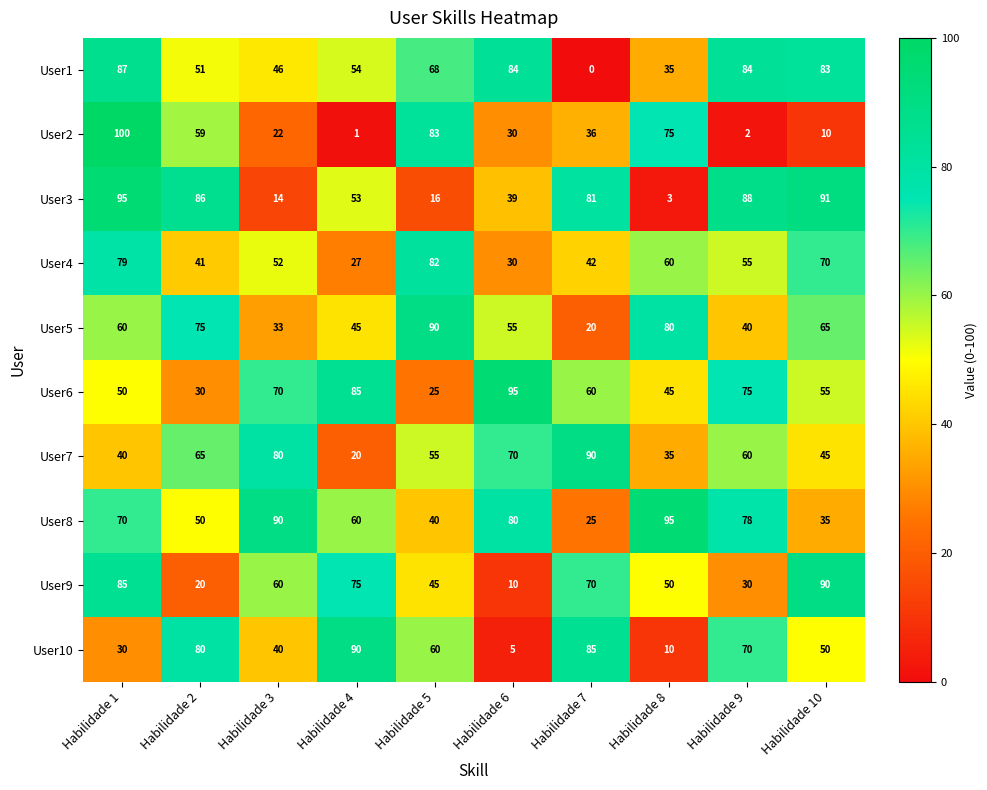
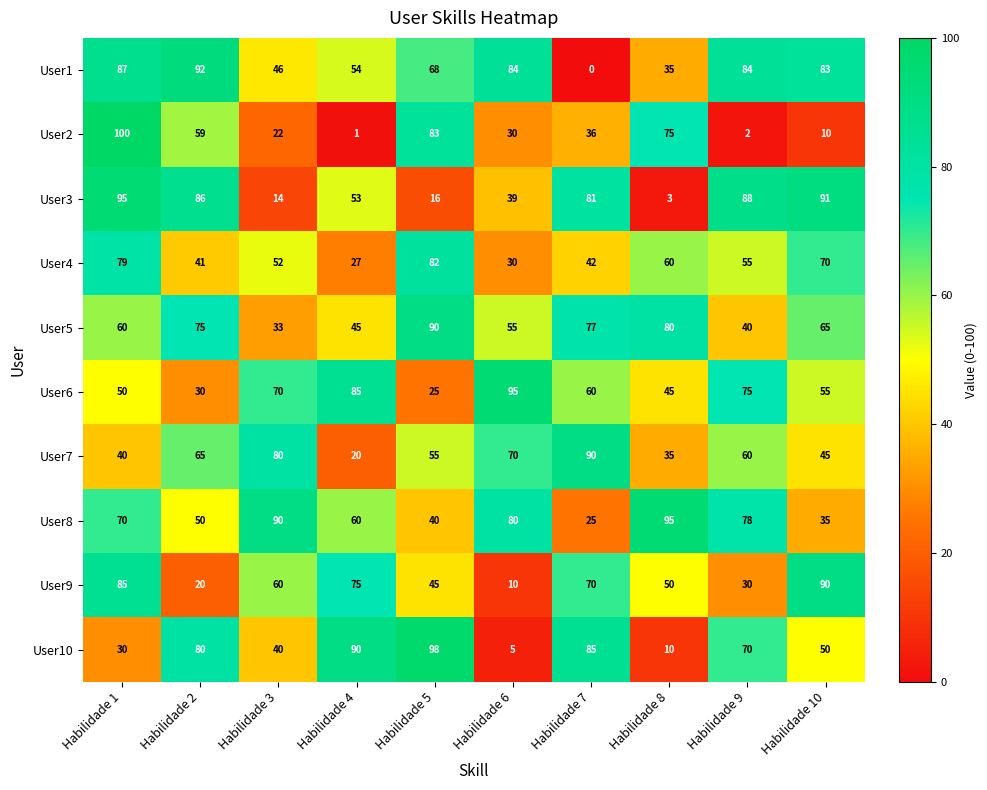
User1, Habilidade 2: 51 -> 92
User5, Habilidade 7: 20 -> 77
User10, Habilidade 5: 60 -> 98
